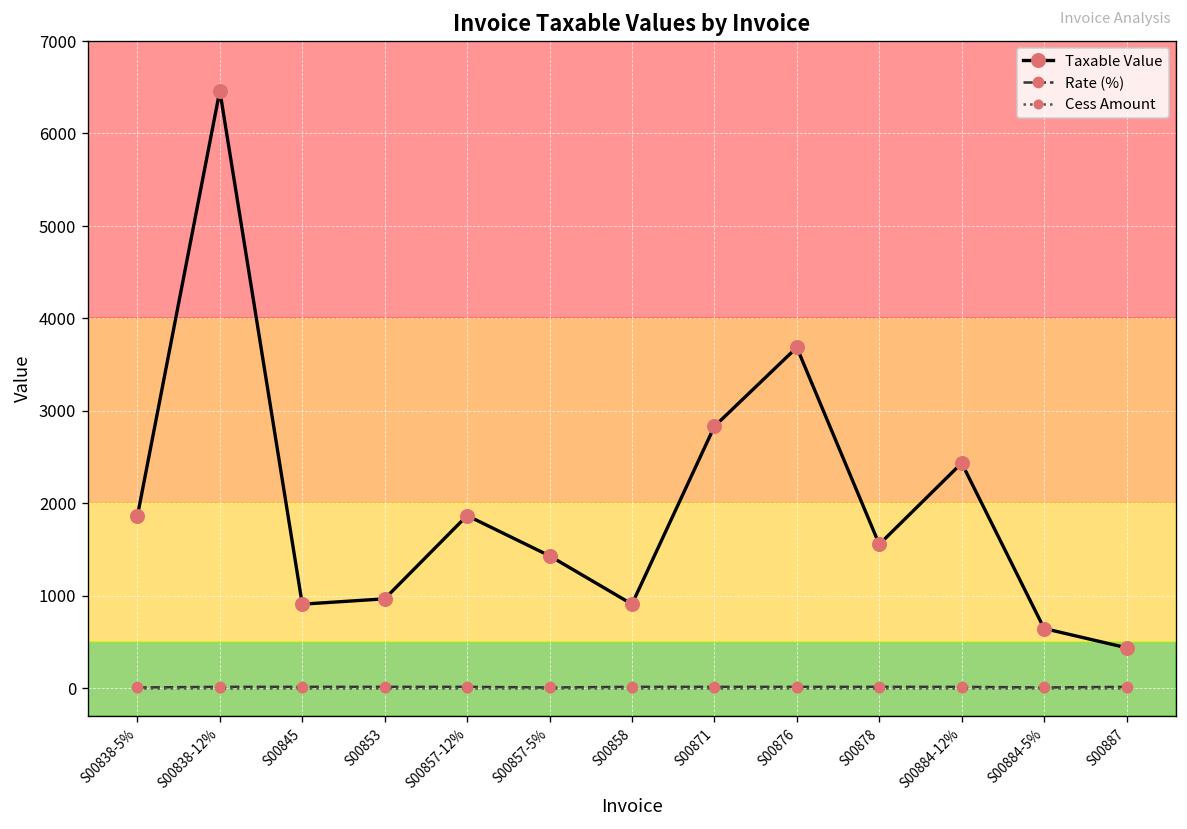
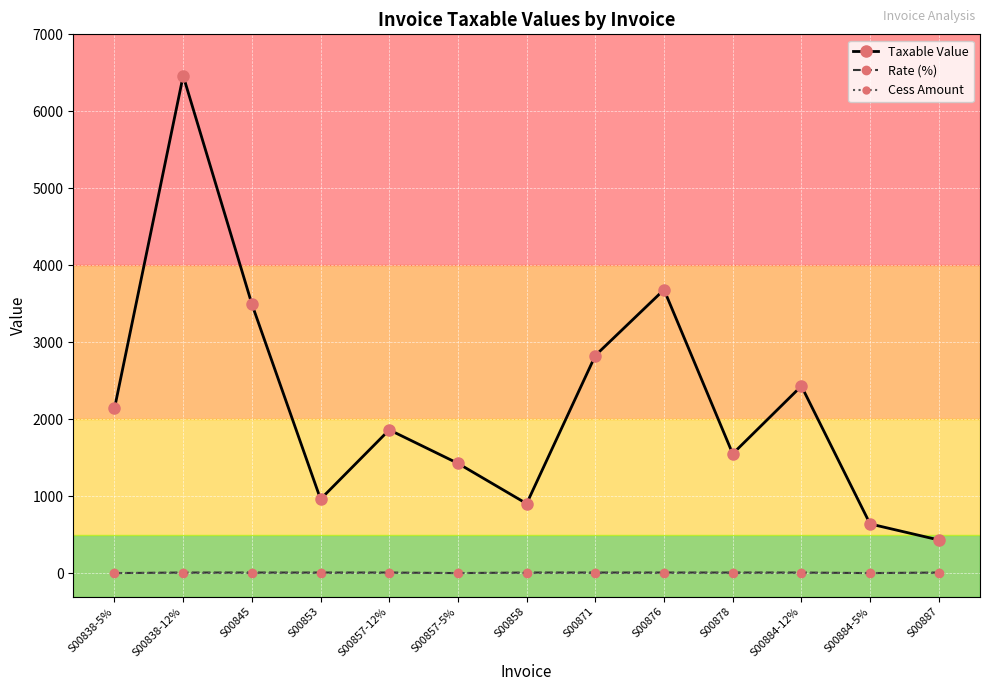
Taxable Value, S00838-5%: 1900 -> 2100
Taxable Value, S00845: 900 -> 3500
